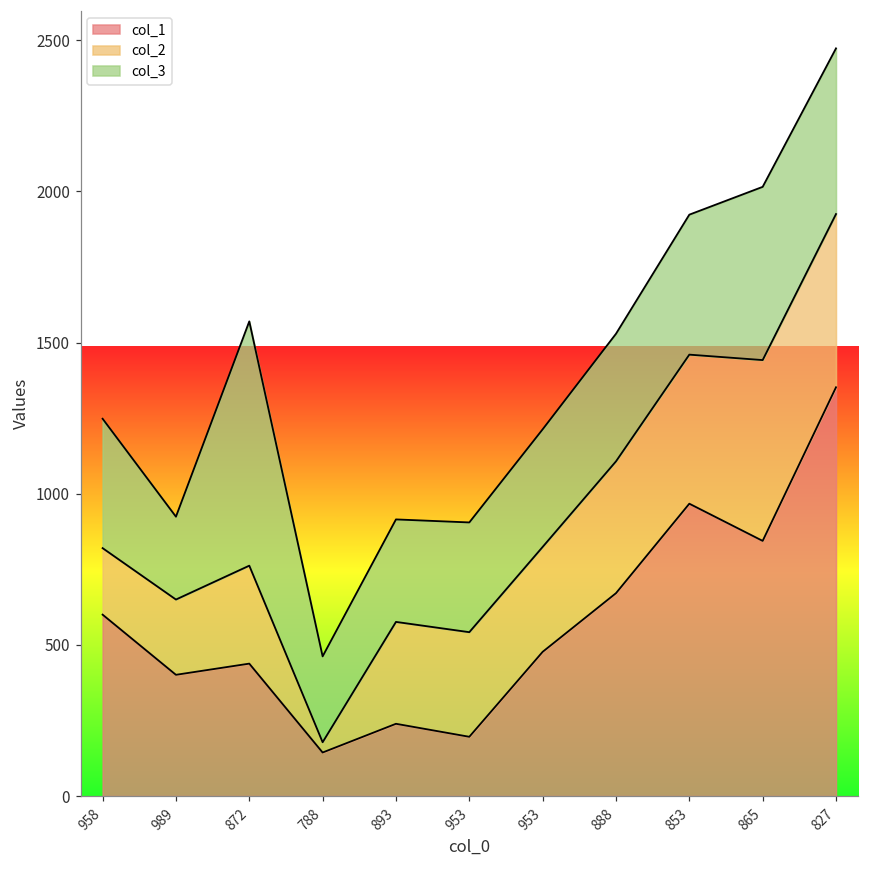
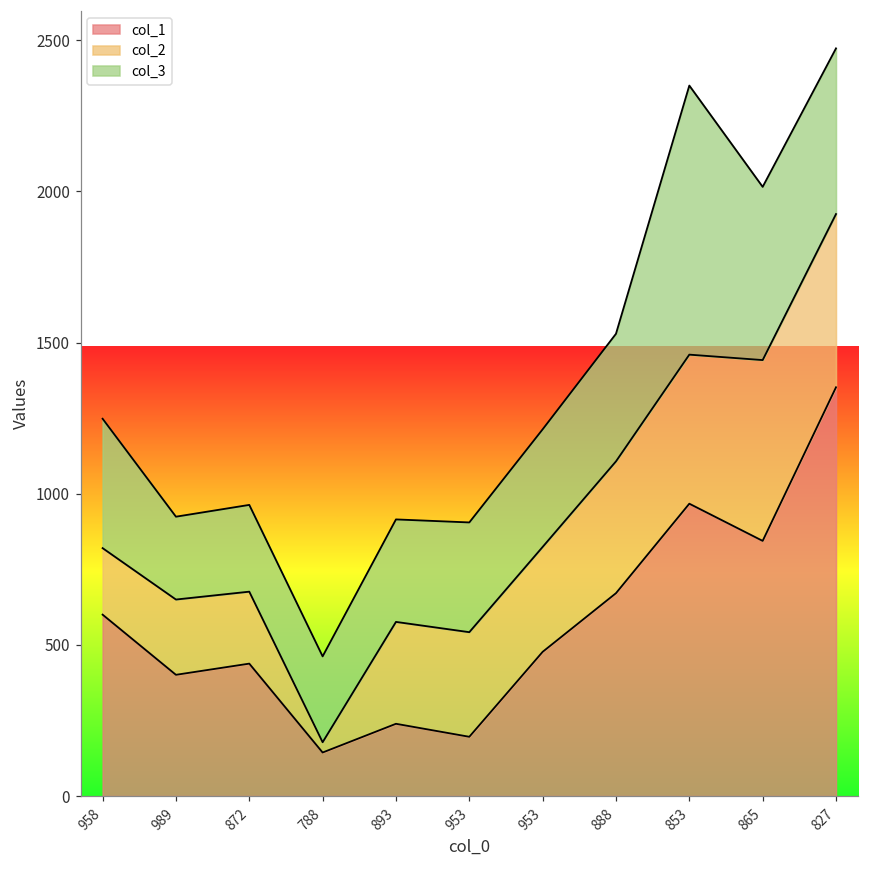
col_2, 872: 320 -> 240
col_3, 872: 810 -> 290
col_3, 853: 460 -> 890
